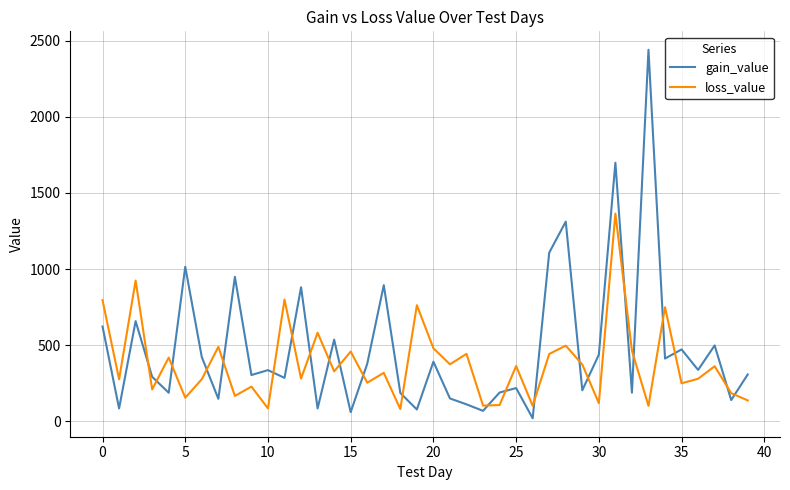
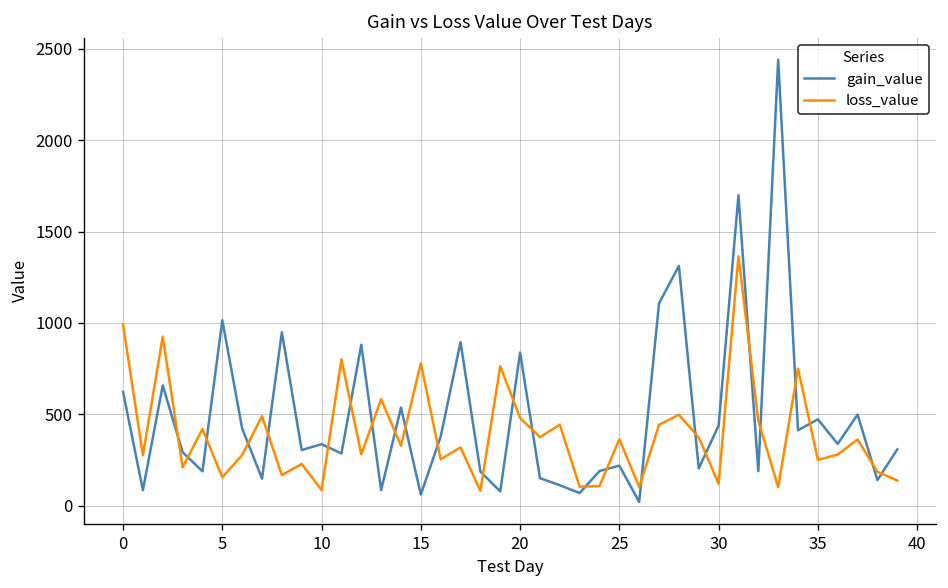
loss_value, 0: 800 -> 990
loss_value, 15: 460 -> 780
gain_value, 20: 390 -> 840
